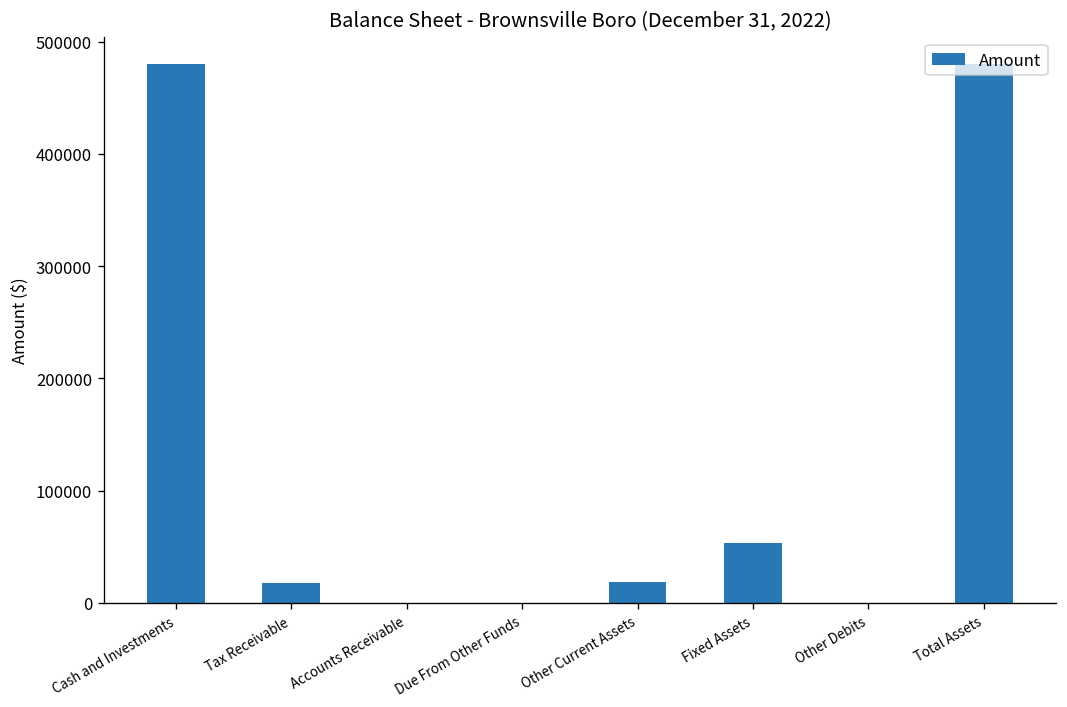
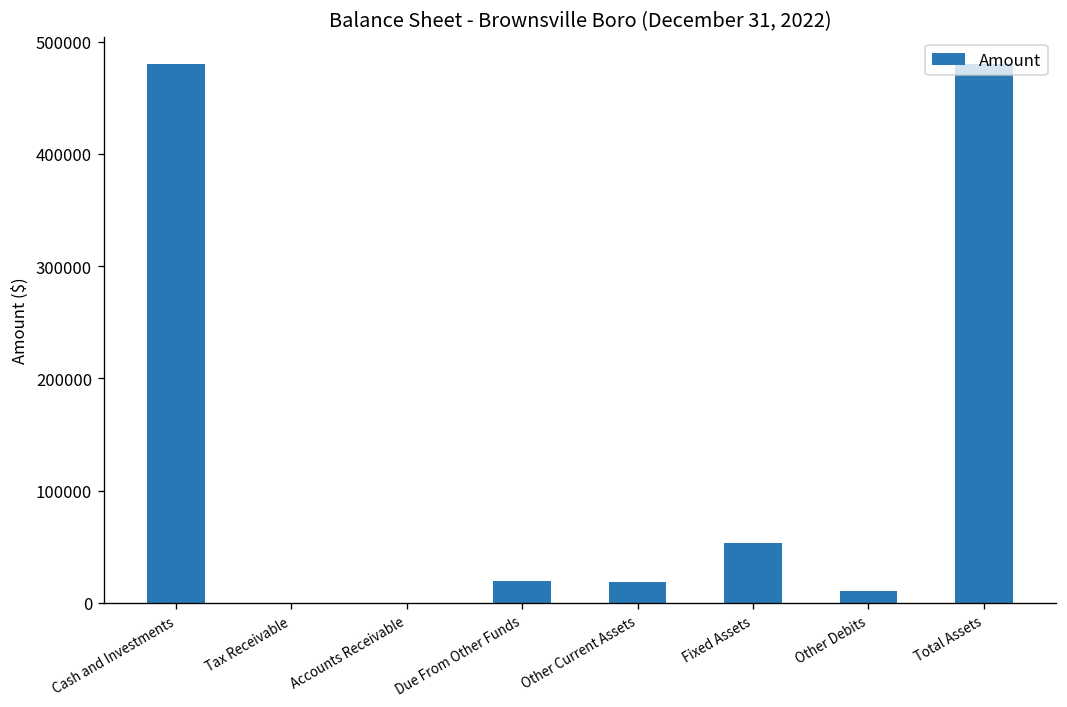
Tax Receivable: 20000 -> 0
Due From Other Funds: 0 -> 20000
Other Debits: 0 -> 10000
